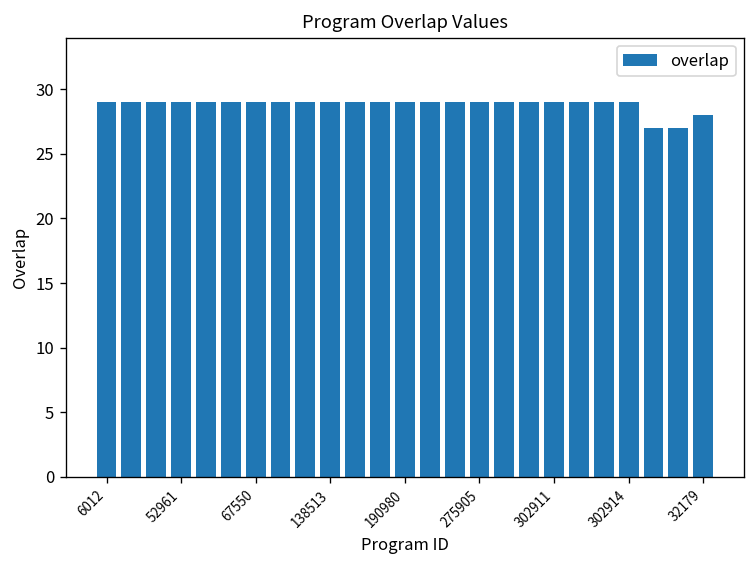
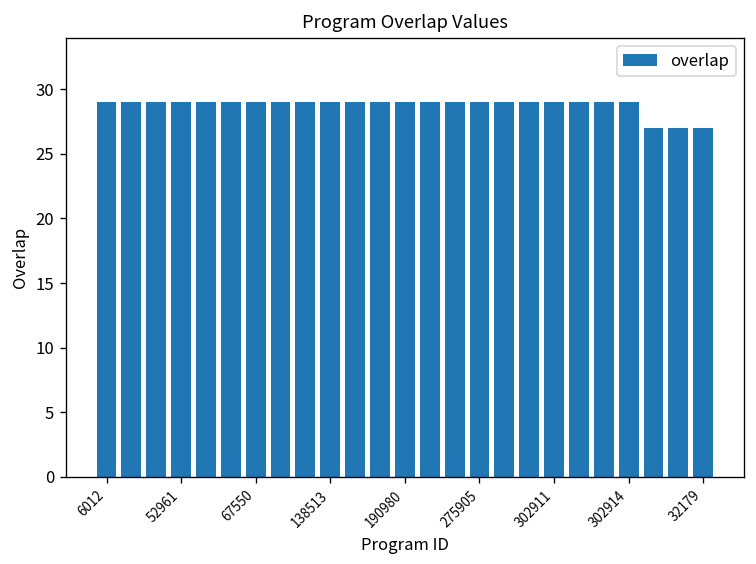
32179: 28 -> 27
